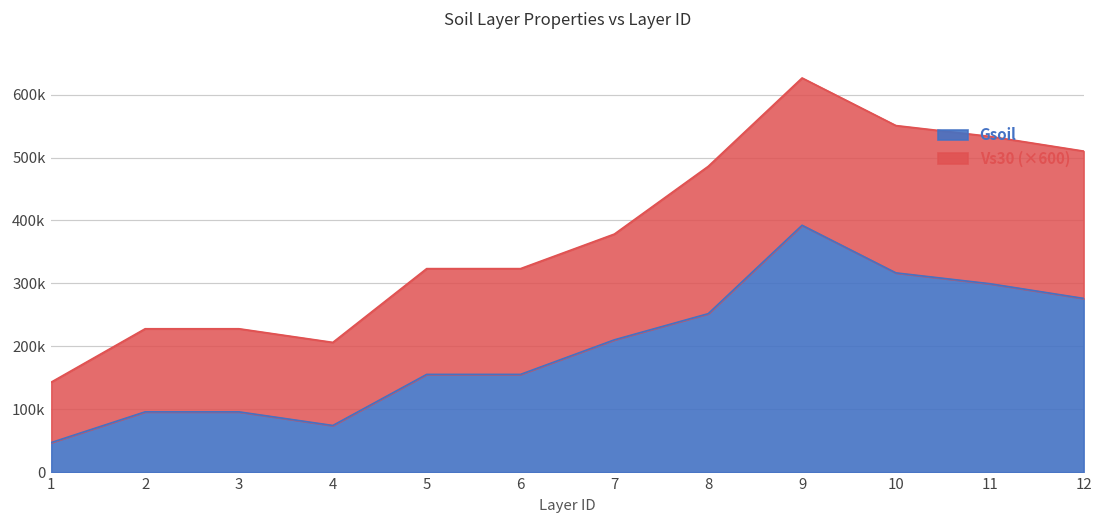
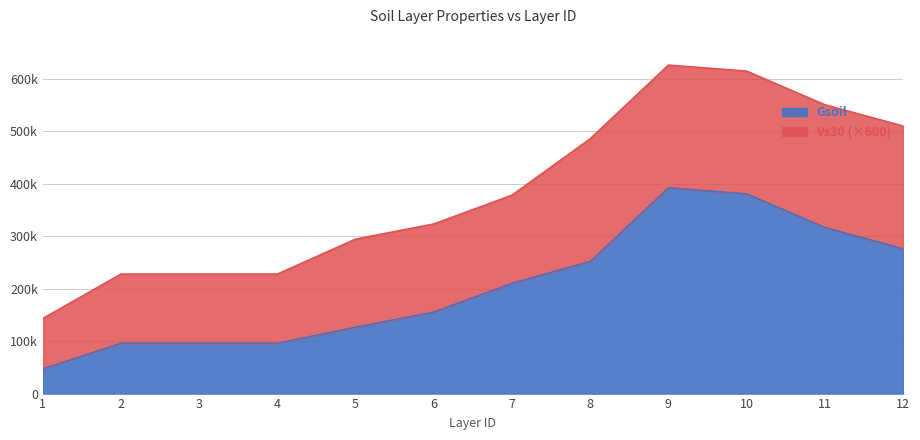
Gsoil, 4: 70000 -> 100000
Gsoil, 5: 160000 -> 130000
Gsoil, 10: 320000 -> 380000
Gsoil, 11: 300000 -> 320000
